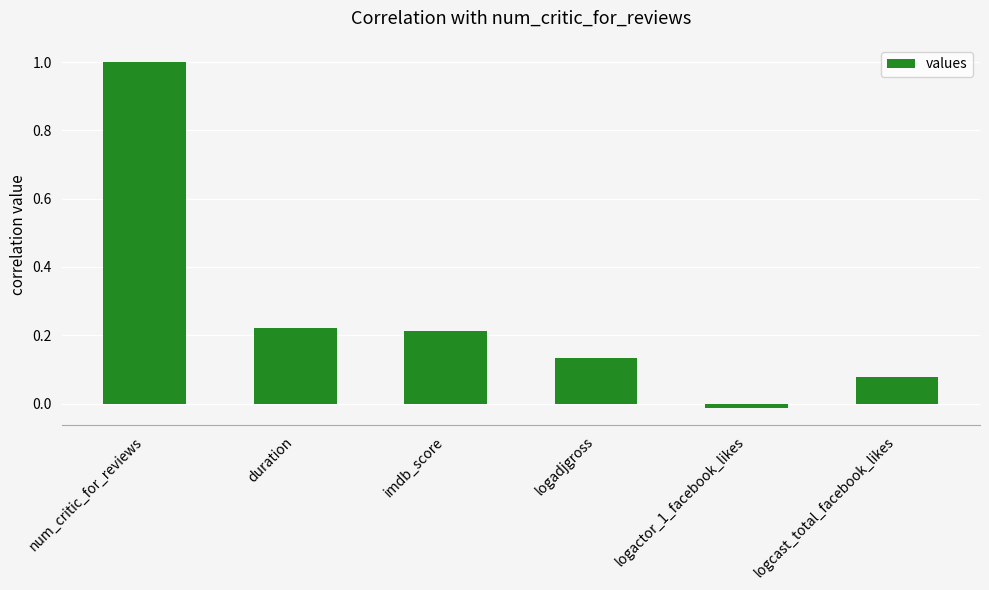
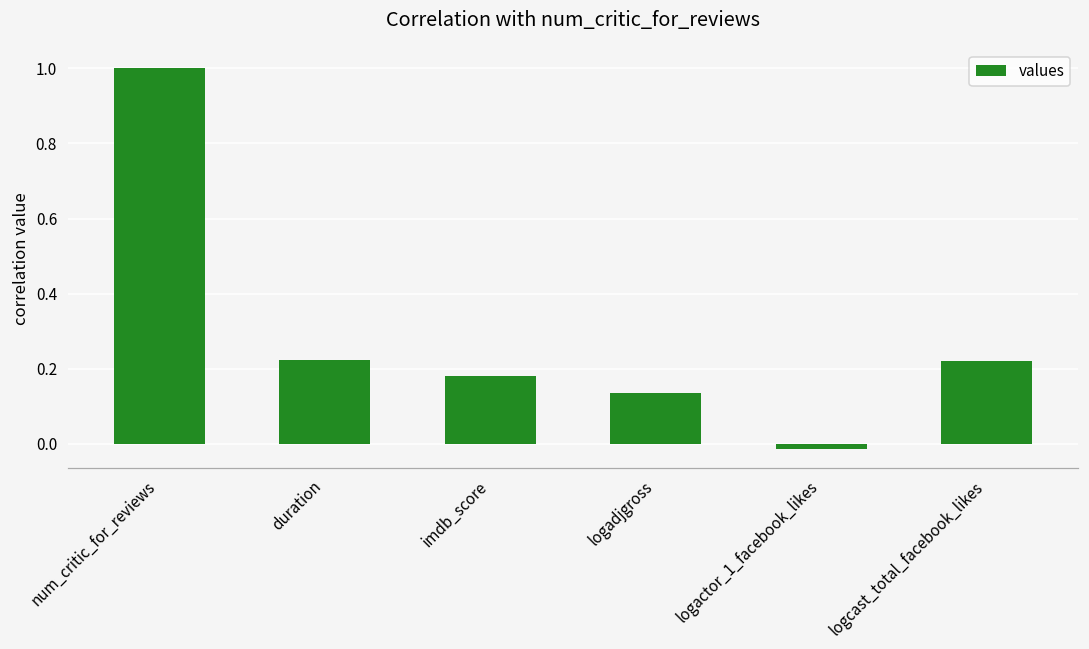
imdb_score: 0.21 -> 0.18
logcast_total_facebook_likes: 0.08 -> 0.22
